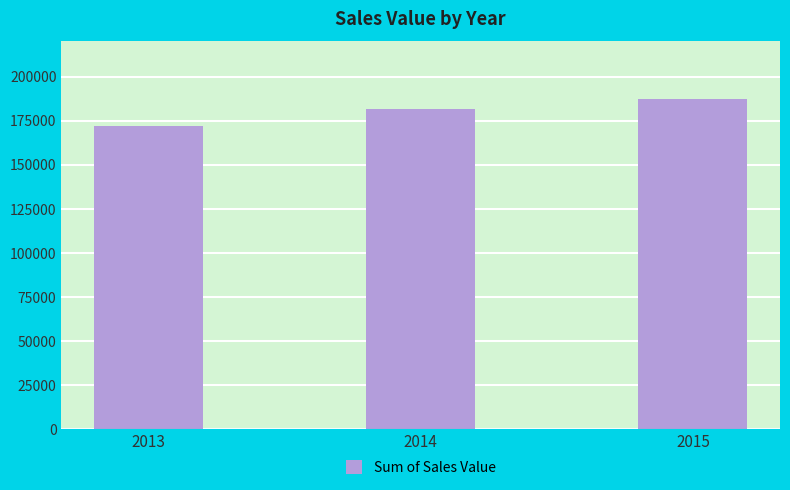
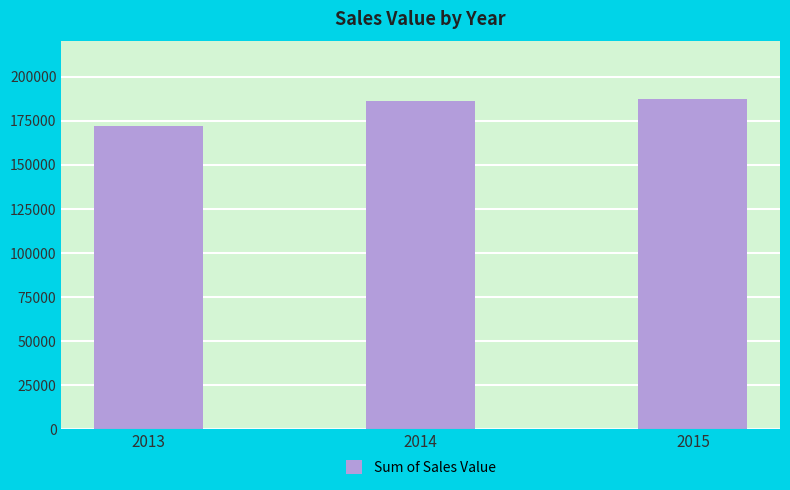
2014: 182000 -> 186000
